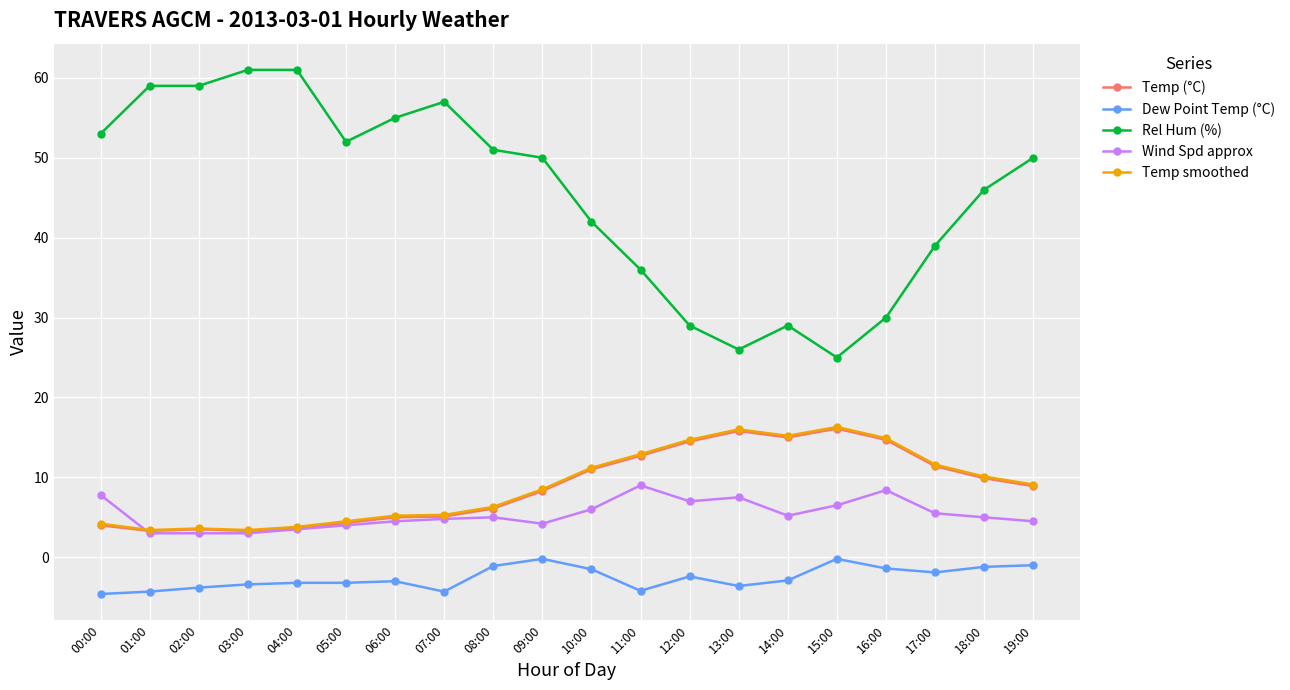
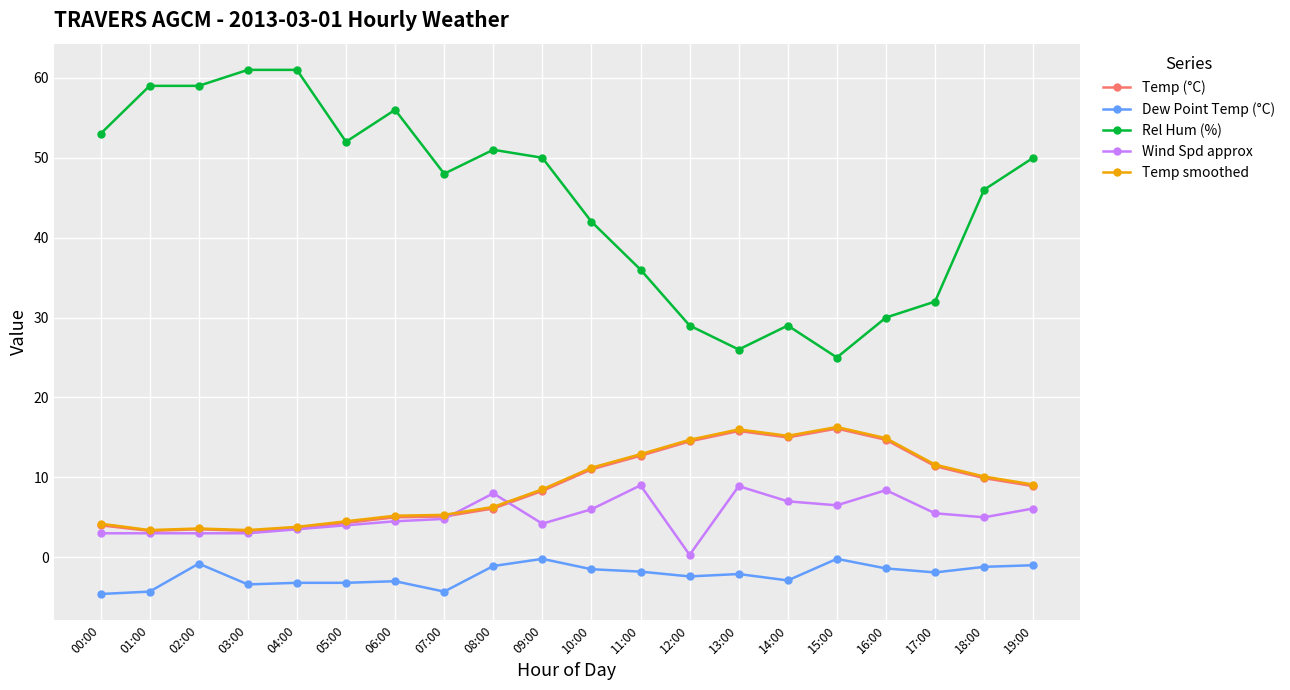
Wind Spd approx, 00:00: 8 -> 3
Dew Point Temp (°C), 02:00: -4 -> -1
Rel Hum (%), 06:00: 55 -> 56
Rel Hum (%), 07:00: 57 -> 48
Wind Spd approx, 08:00: 5 -> 8
Dew Point Temp (°C), 11:00: -4 -> -2
Wind Spd approx, 12:00: 7 -> 0
Dew Point Temp (°C), 13:00: -4 -> -2
Wind Spd approx, 13:00: 8 -> 9
Wind Spd approx, 14:00: 5 -> 7
Rel Hum (%), 17:00: 39 -> 32
Wind Spd approx, 19:00: 5 -> 6
